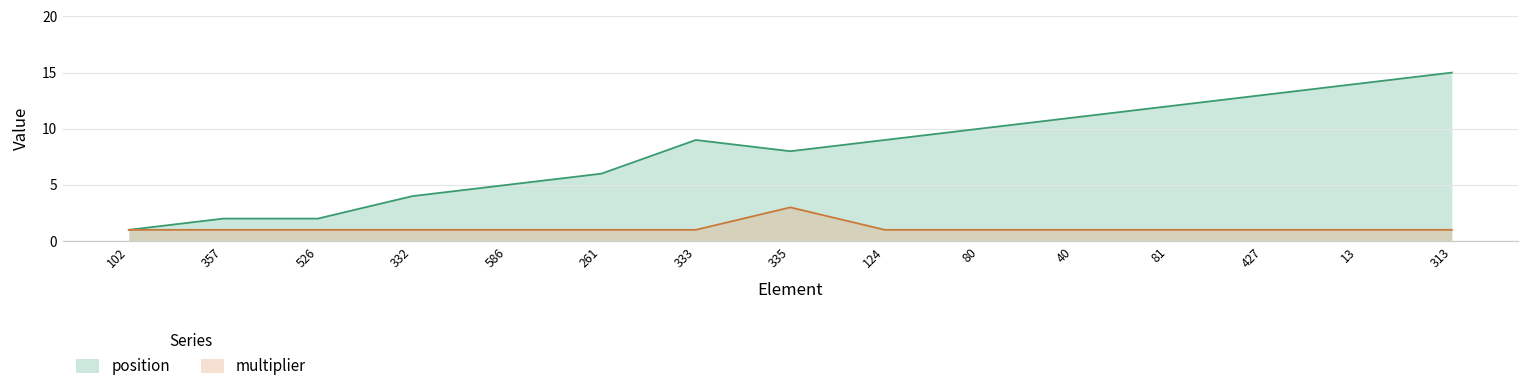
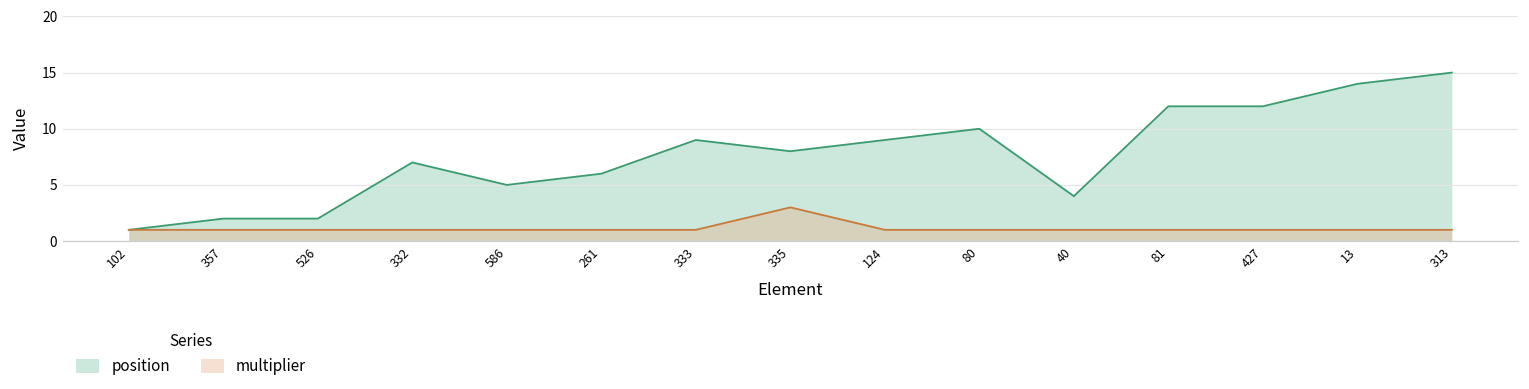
position, 332: 4 -> 7
position, 40: 11 -> 4
position, 427: 13 -> 12
